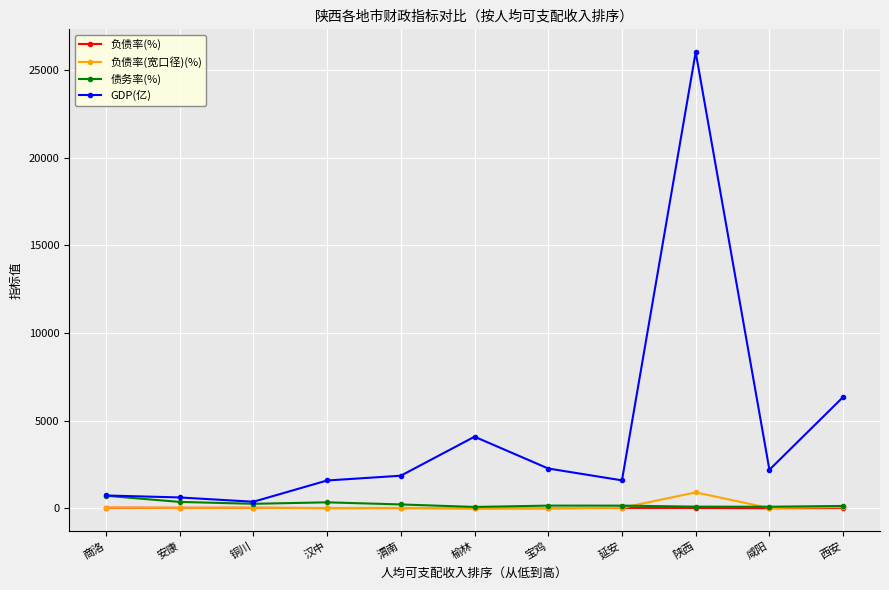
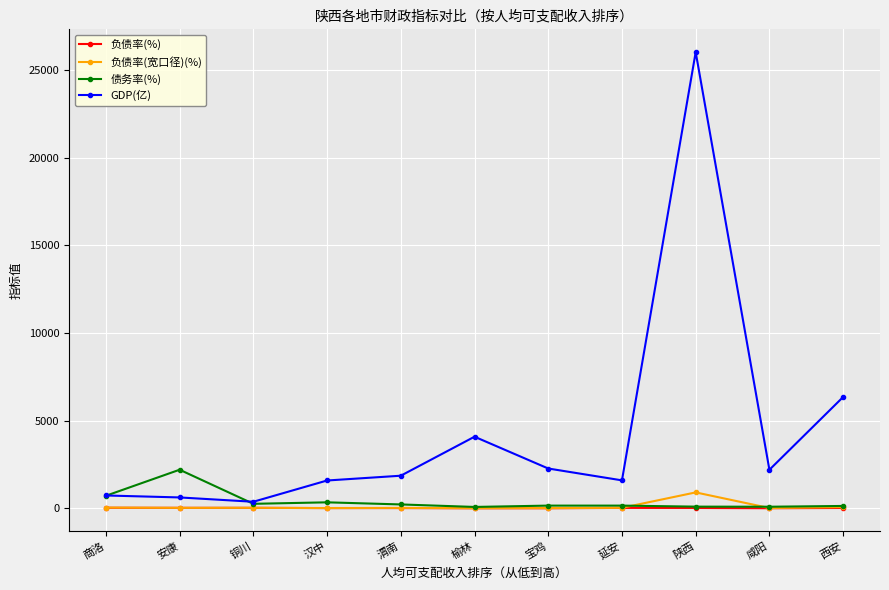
债务率(%), 安康: 400 -> 2200
